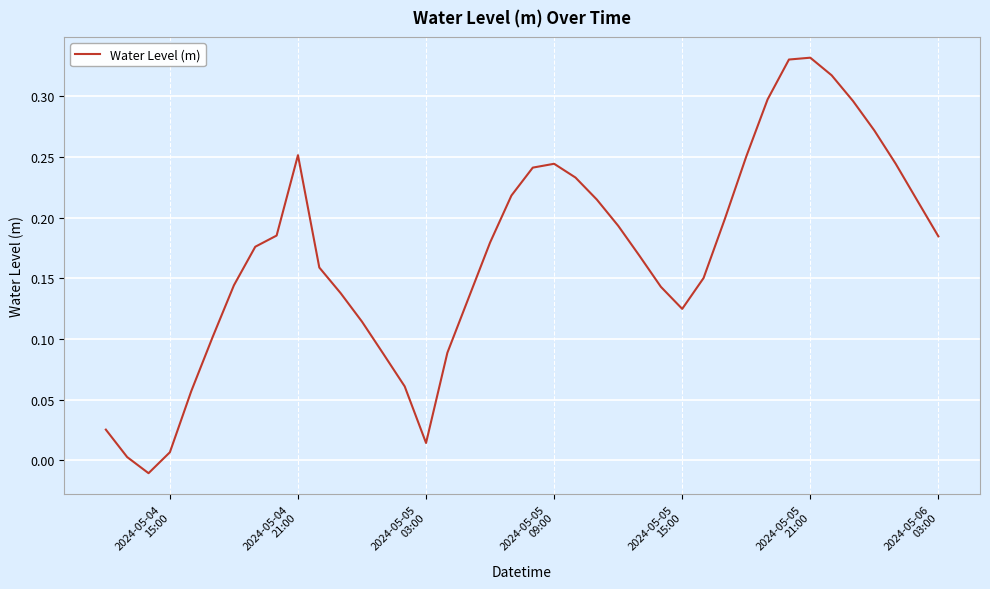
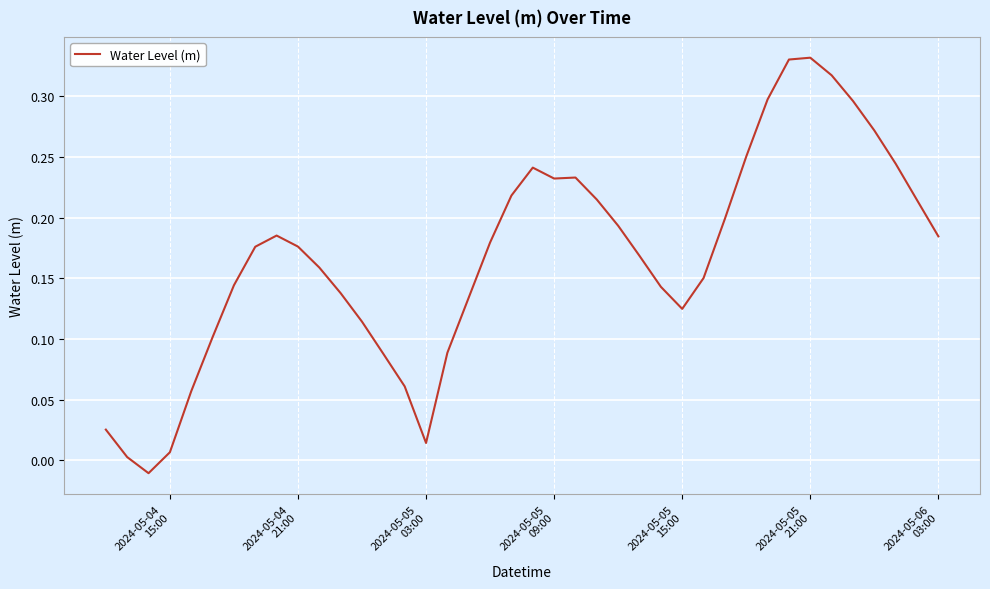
2024-05-04 21:00: 0.251 -> 0.176
2024-05-05 09:00: 0.244 -> 0.232
